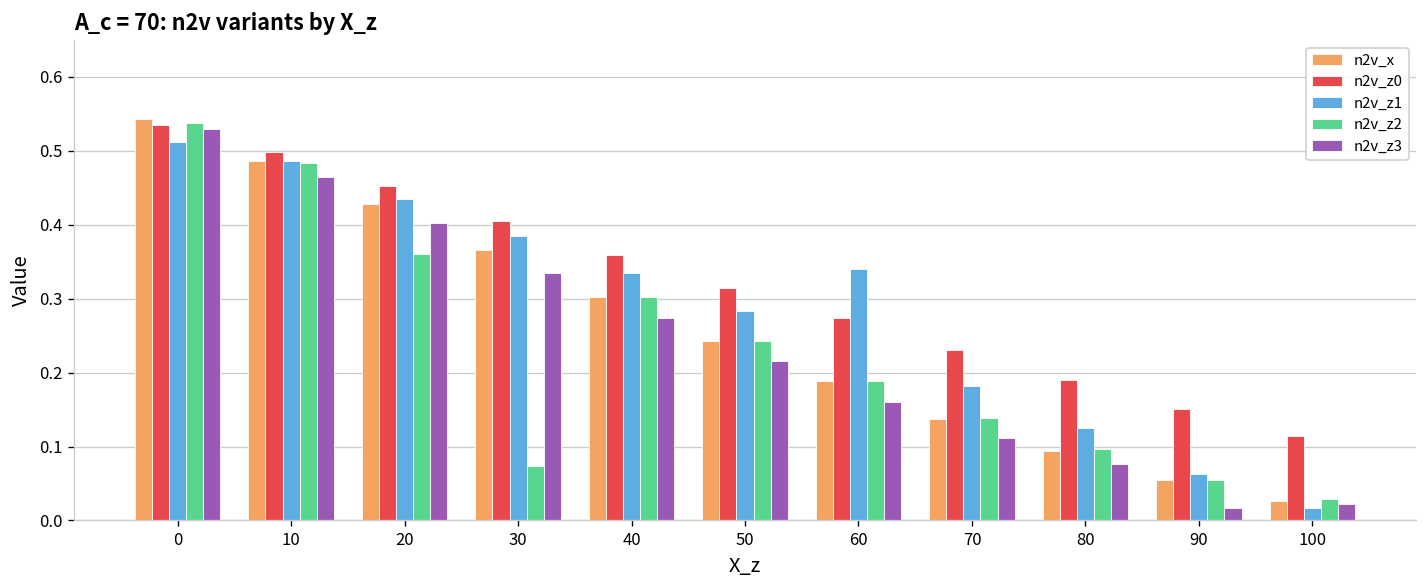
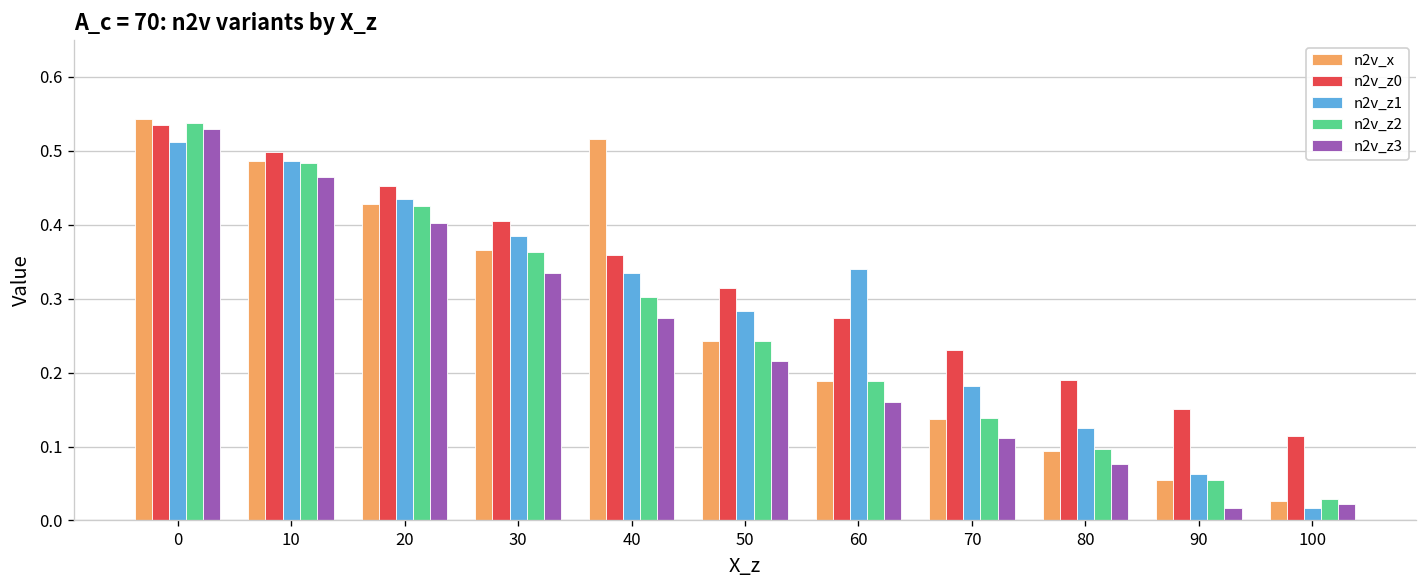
n2v_z2, 20: 0.36 -> 0.43
n2v_z2, 30: 0.07 -> 0.36
n2v_x, 40: 0.30 -> 0.52
